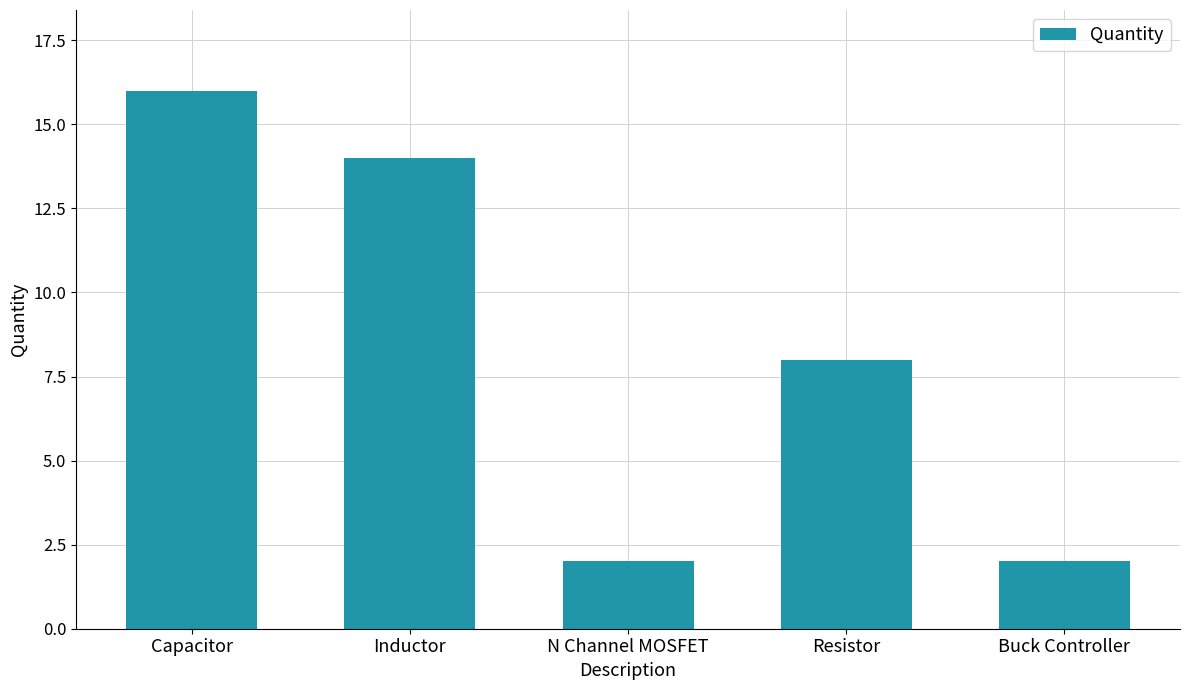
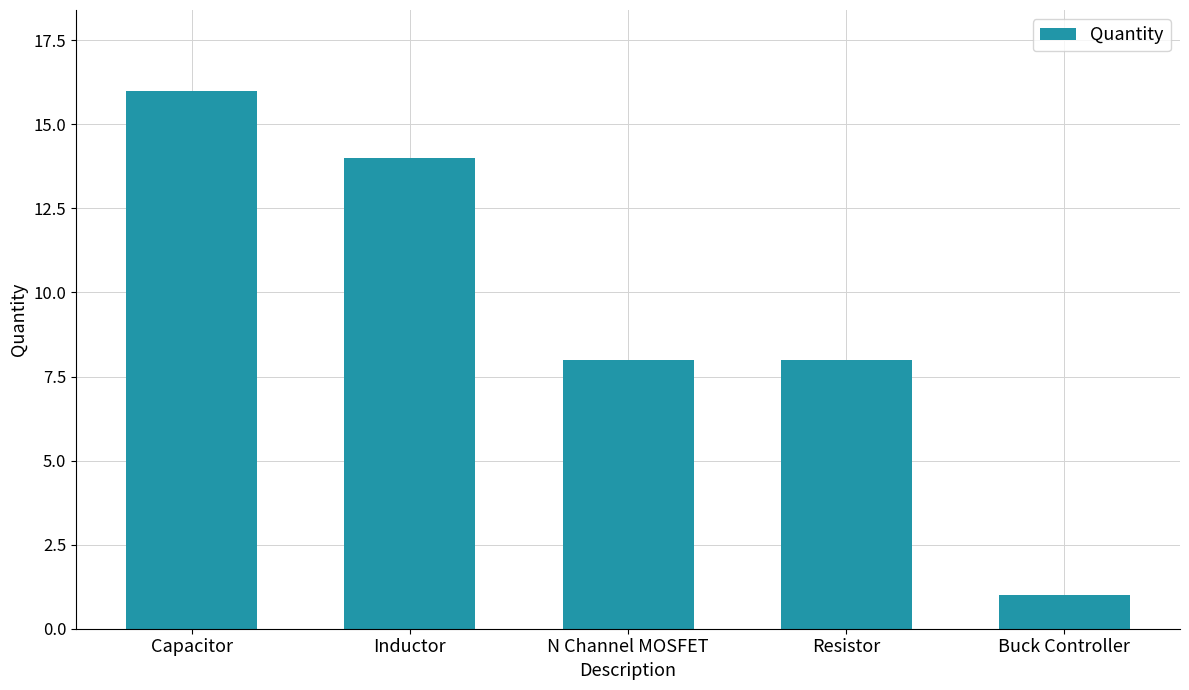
N Channel MOSFET: 2 -> 8
Buck Controller: 2 -> 1
